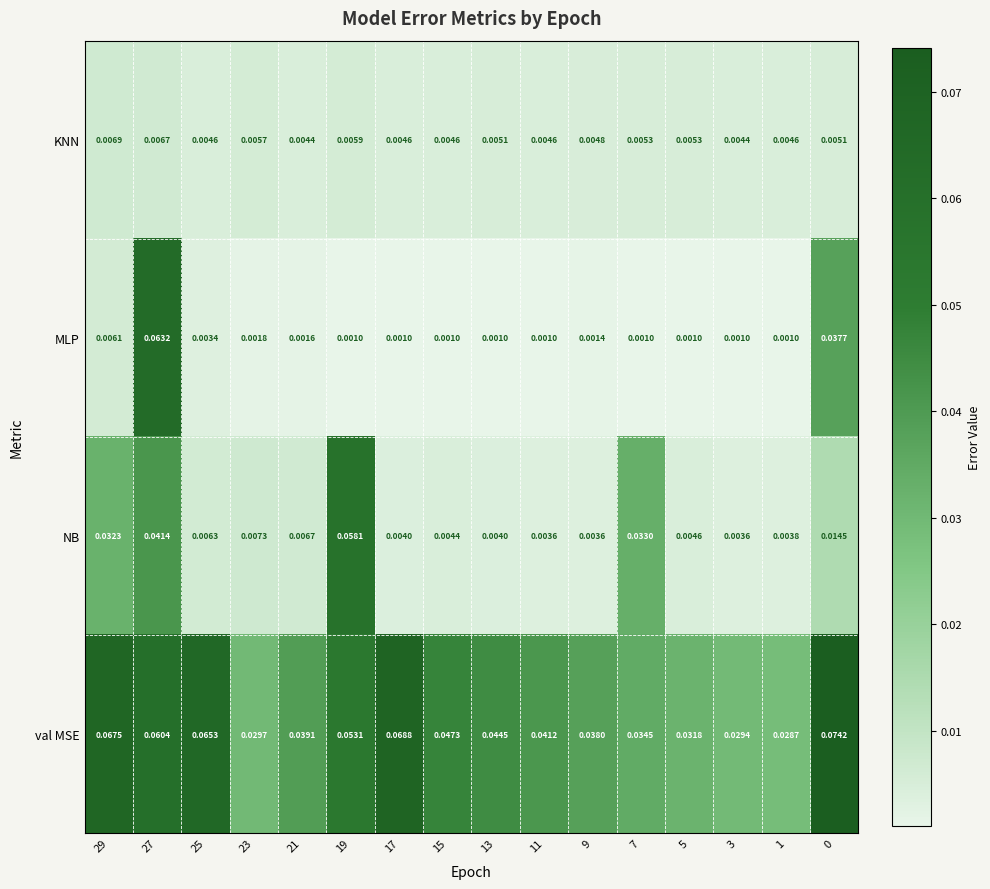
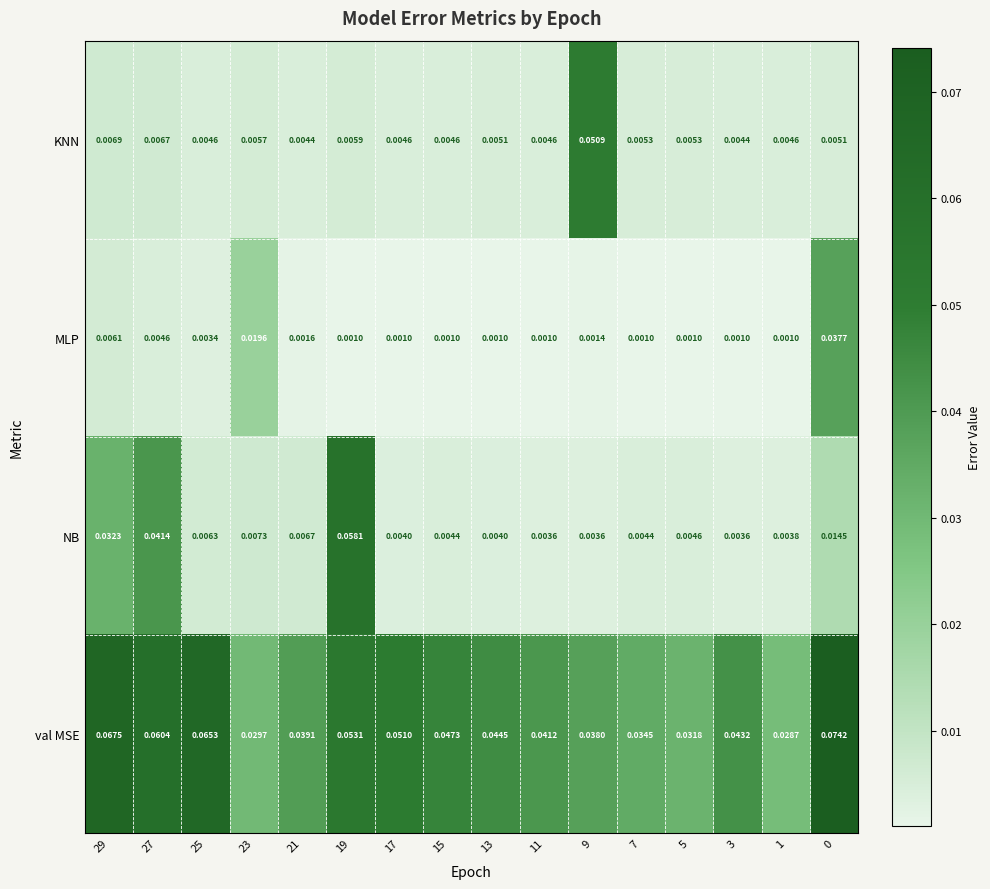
KNN, 9: 0.0048 -> 0.0509
MLP, 27: 0.0632 -> 0.0046
MLP, 23: 0.0018 -> 0.0196
NB, 7: 0.0330 -> 0.0044
val MSE, 17: 0.0688 -> 0.0510
val MSE, 3: 0.0294 -> 0.0432
